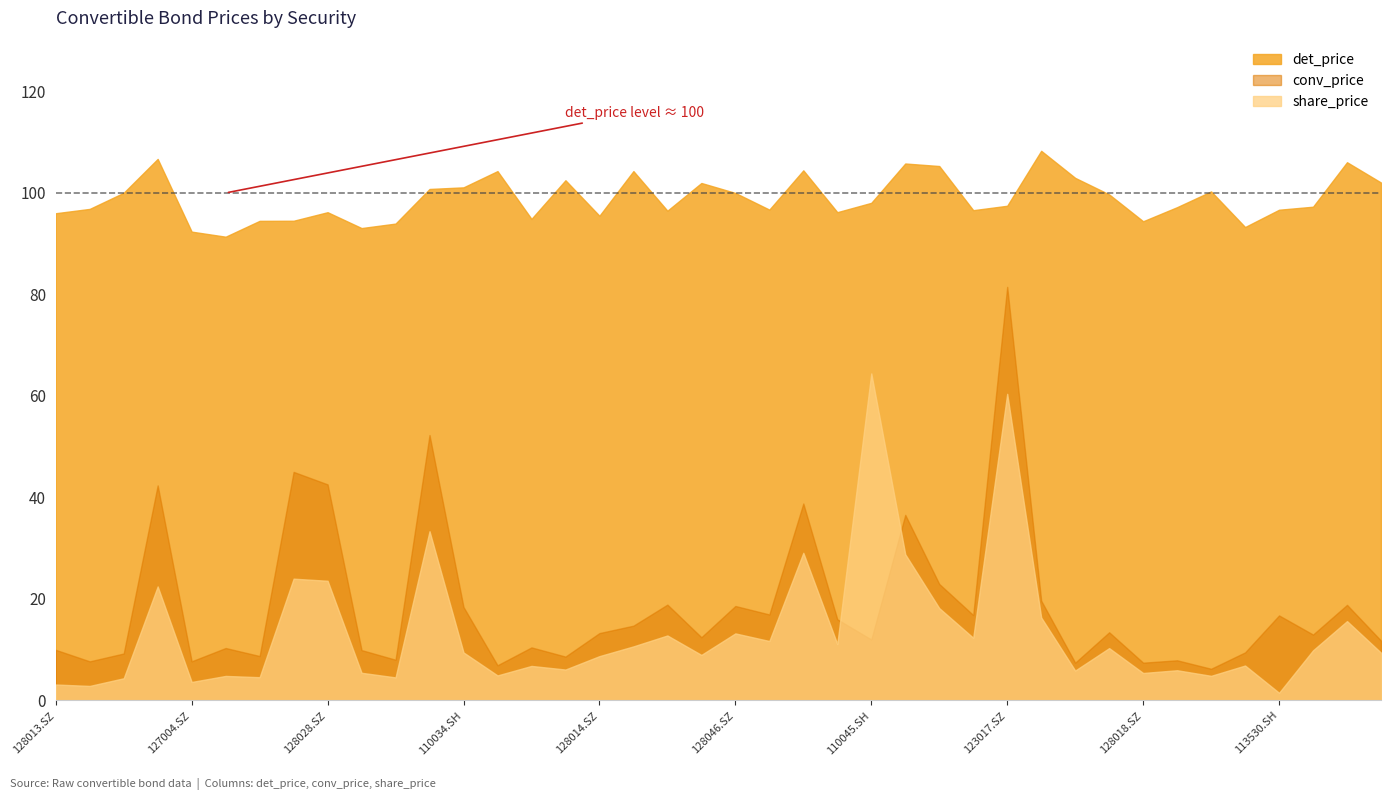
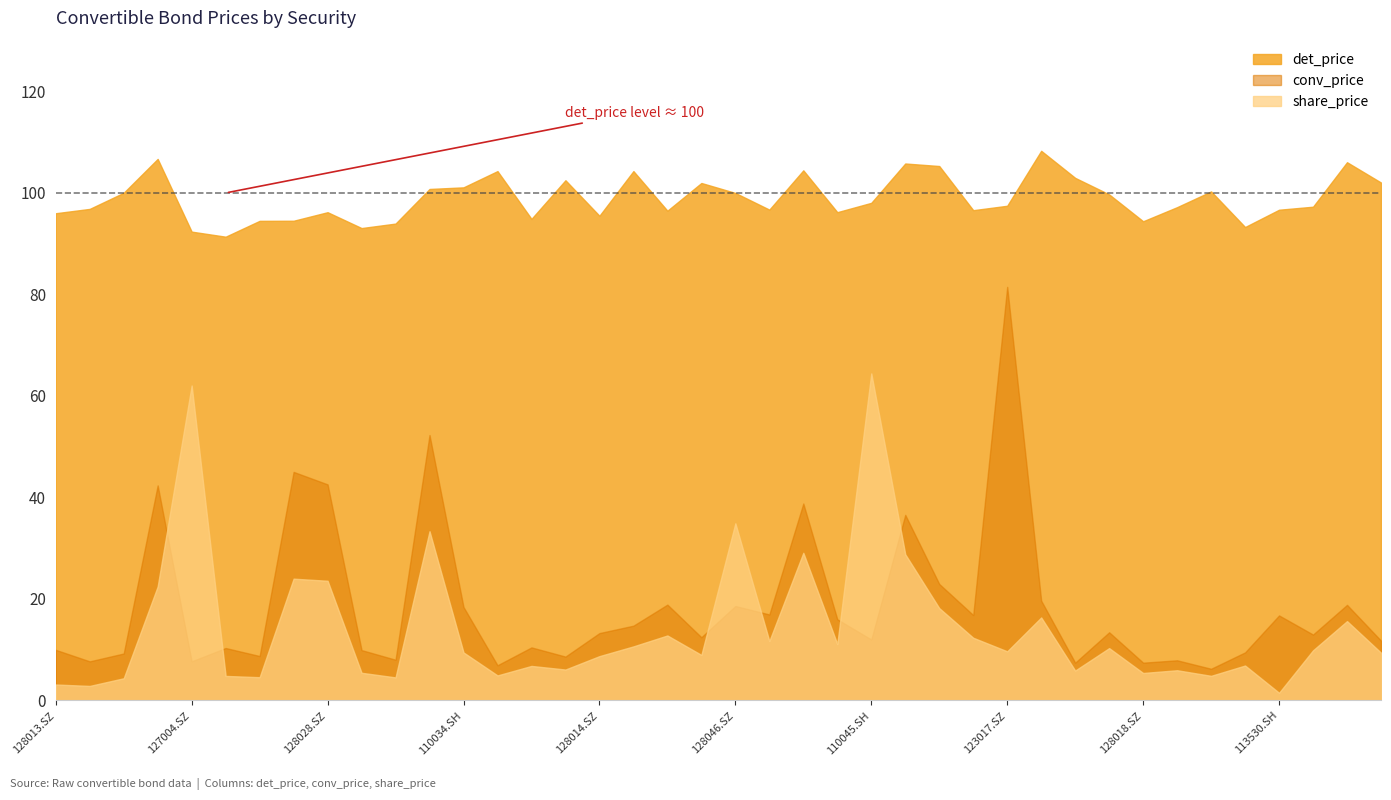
share_price, 127004.SZ: 4 -> 62
share_price, 128046.SZ: 13 -> 35
share_price, 123017.SZ: 60 -> 10
